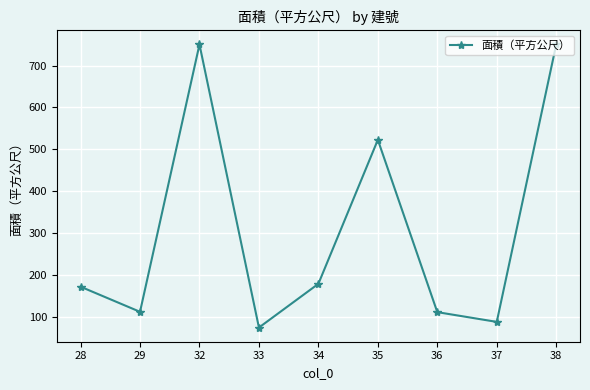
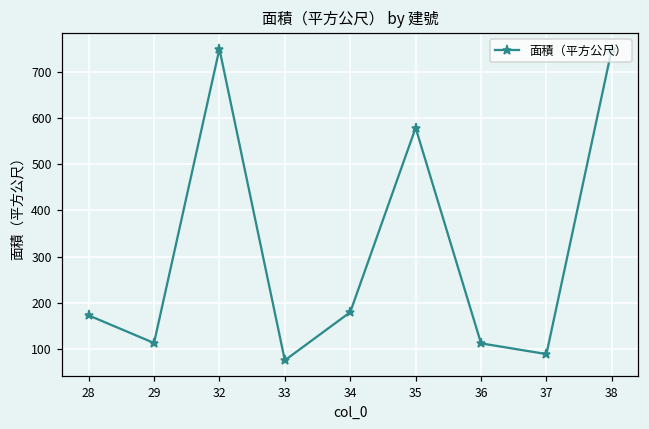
35: 520 -> 580
